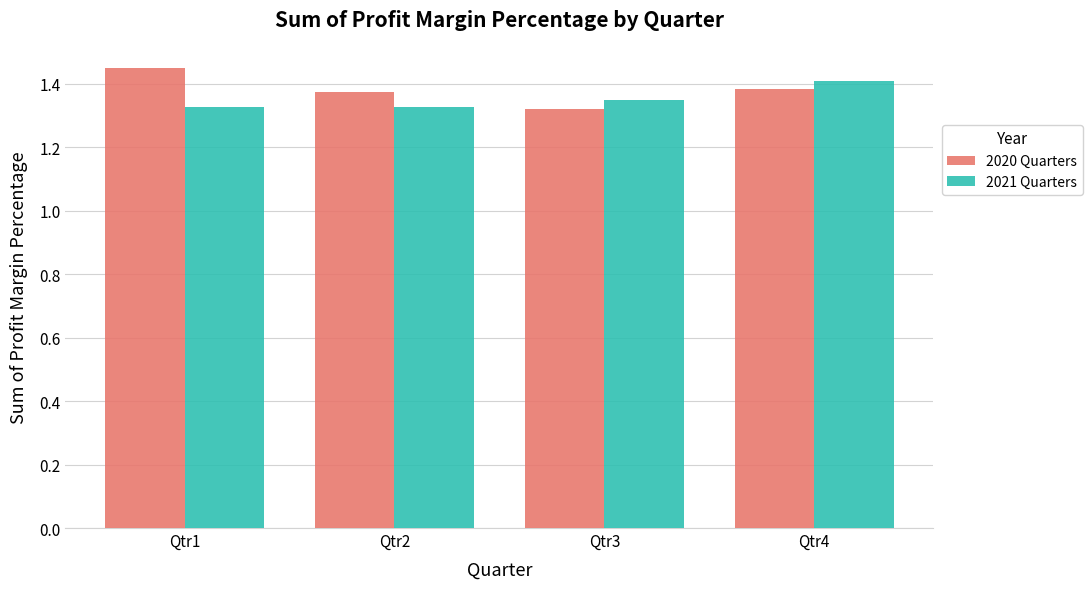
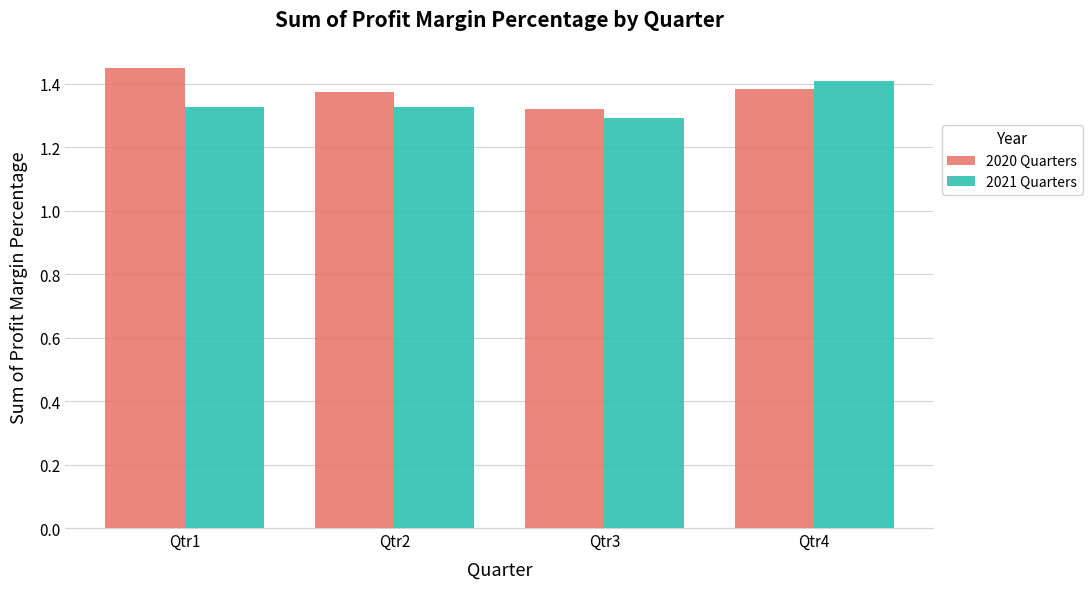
2021 Quarters, Qtr3: 1.35 -> 1.29
